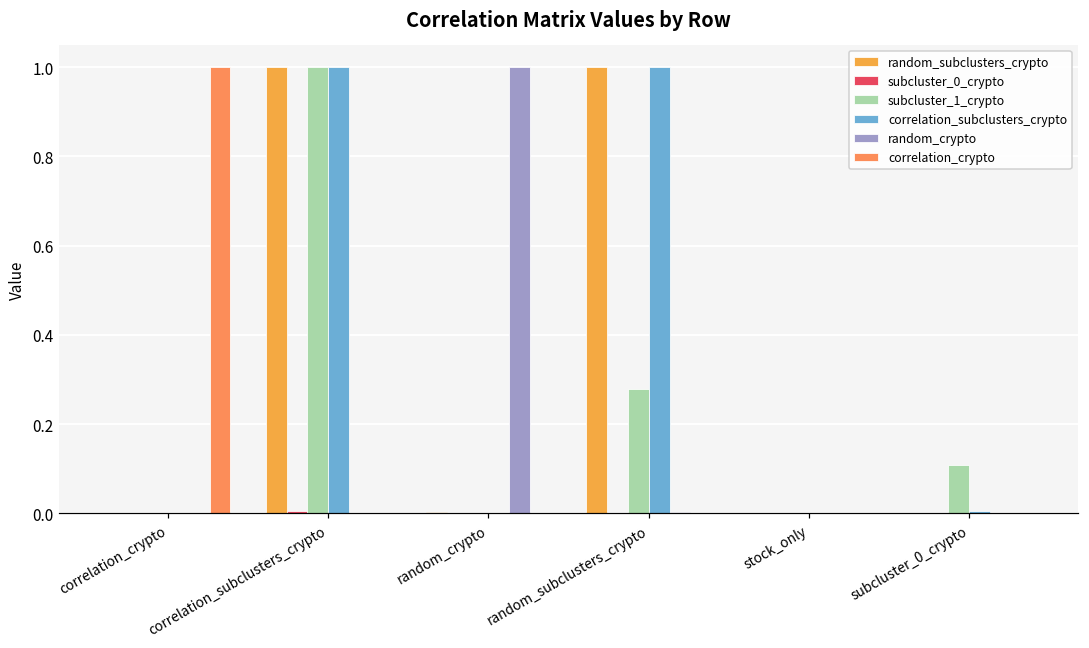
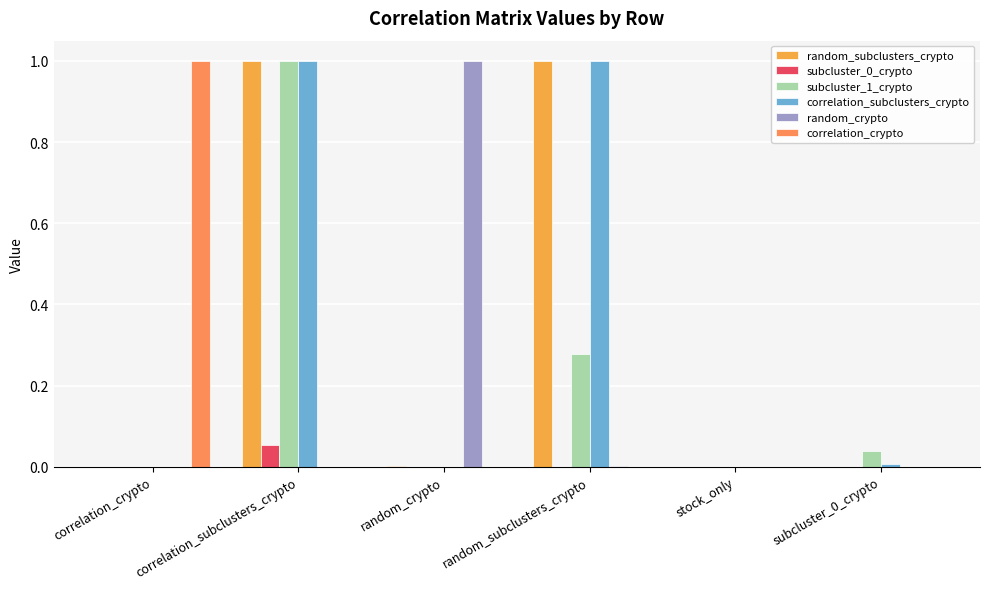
subcluster_0_crypto, correlation_subclusters_crypto: 0.01 -> 0.05
subcluster_1_crypto, subcluster_0_crypto: 0.11 -> 0.04
